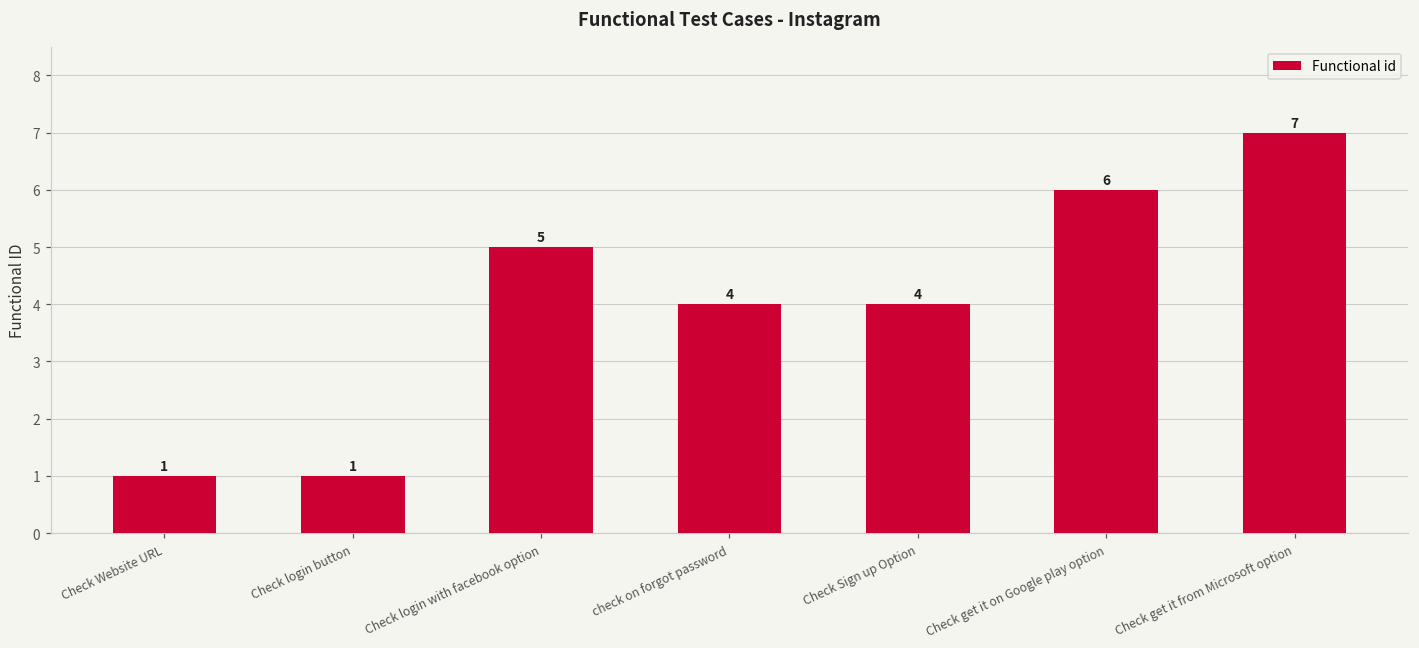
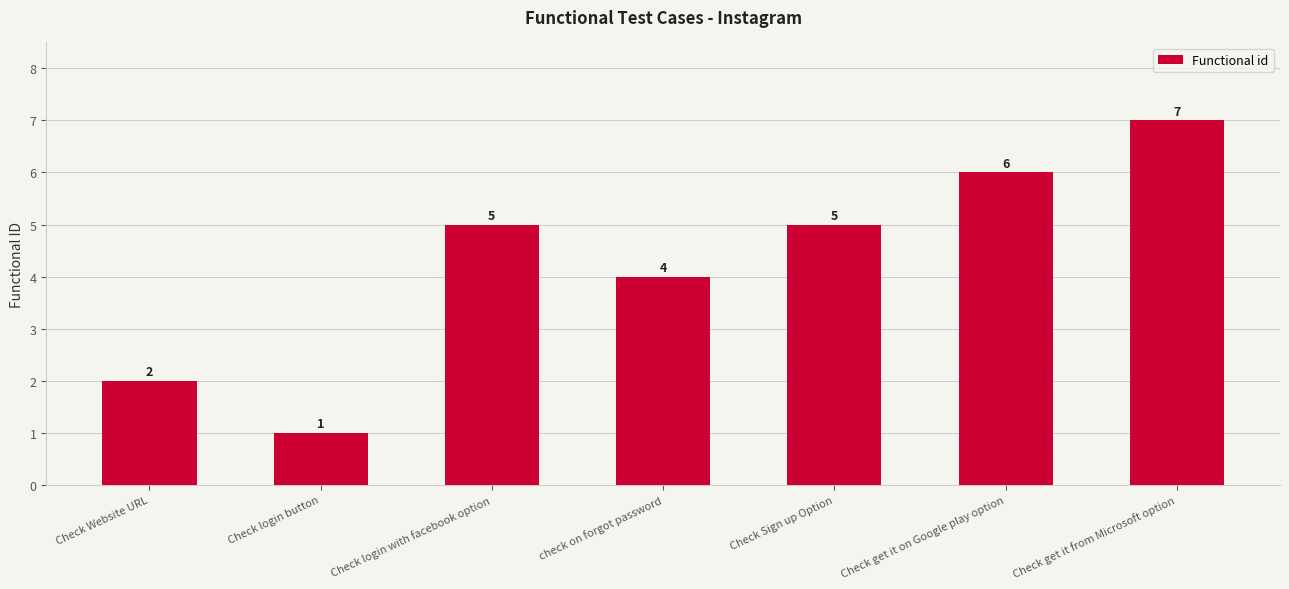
Check Website URL: 1 -> 2
Check Sign up Option: 4 -> 5
